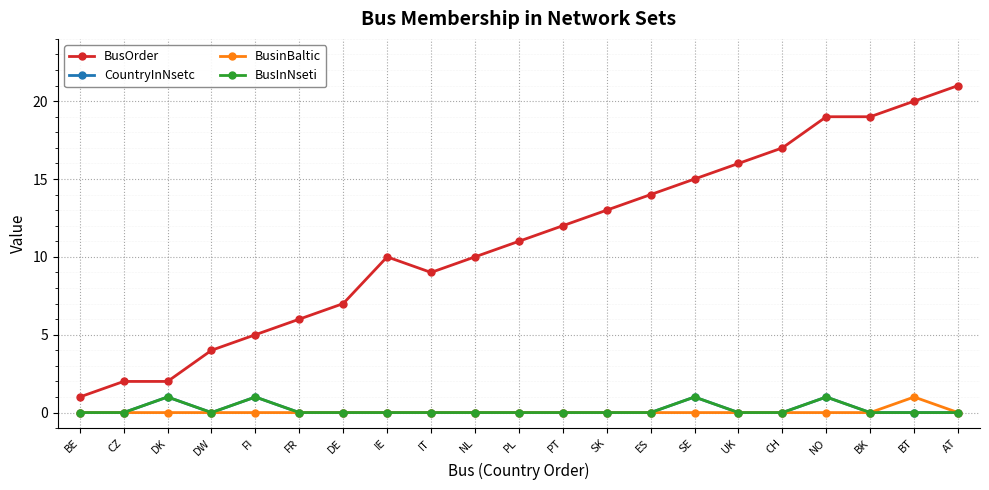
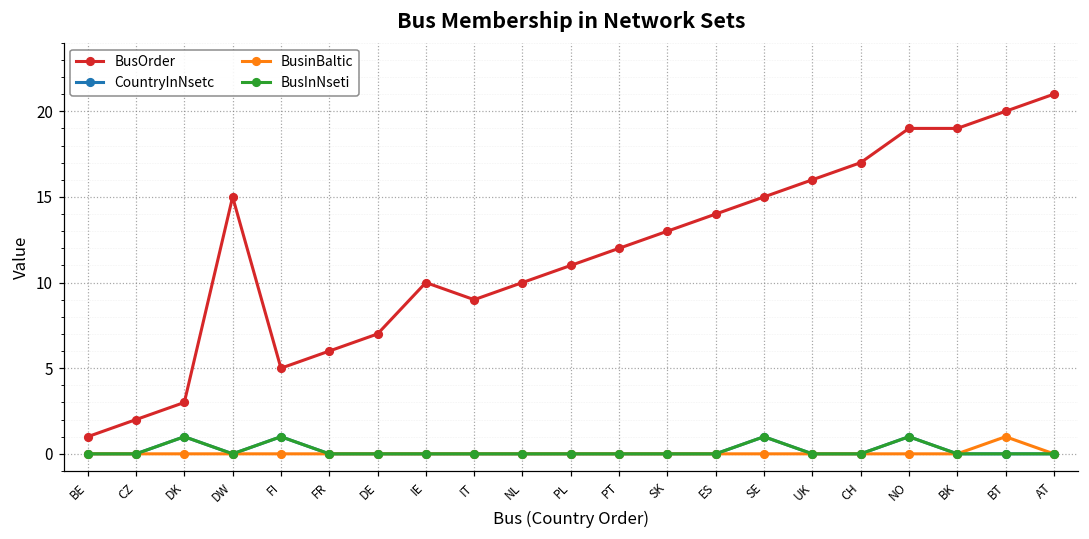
BusOrder, DK: 2 -> 3
BusOrder, DW: 4 -> 15
